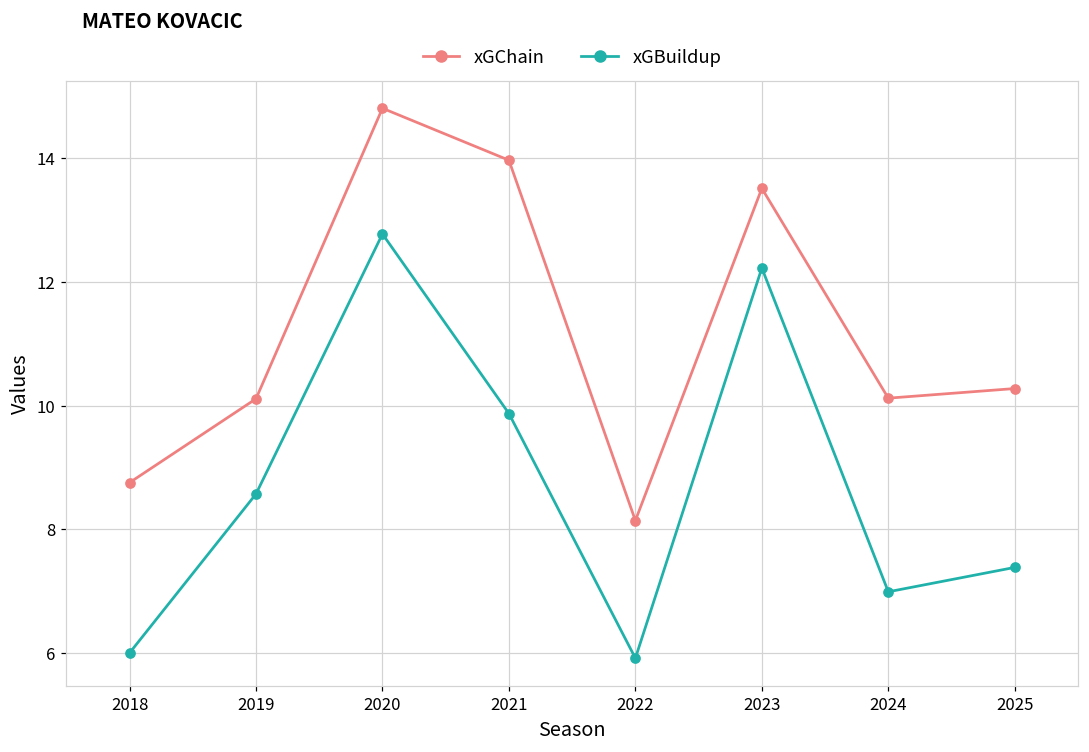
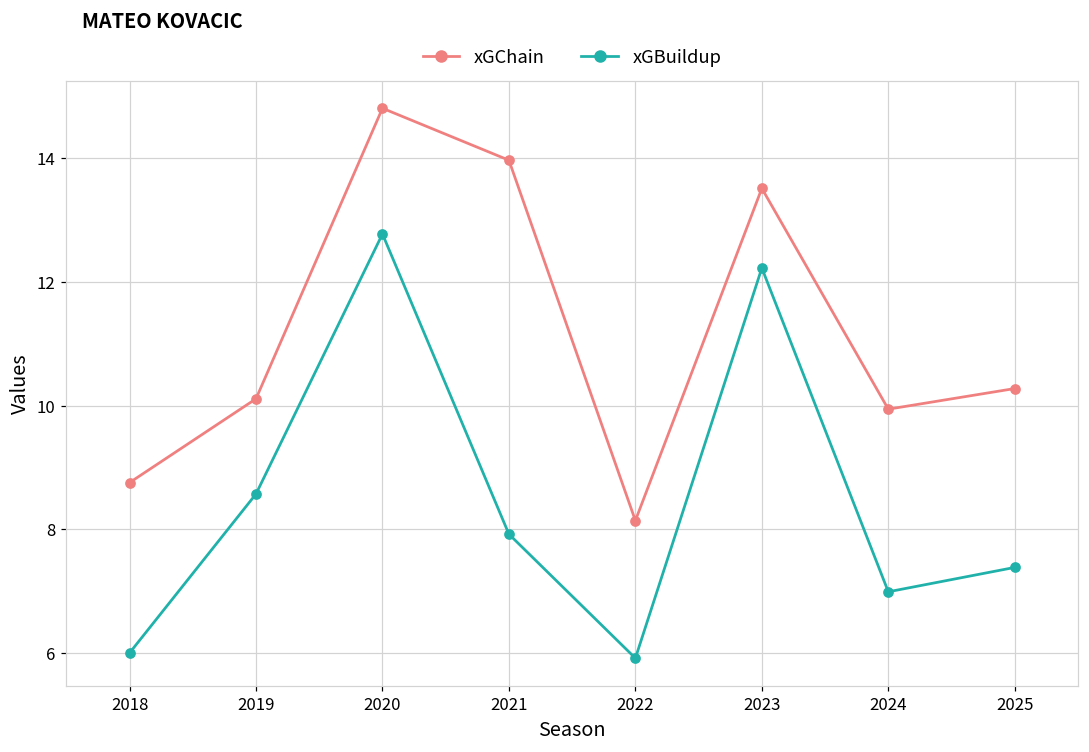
xGBuildup, 2021: 9.9 -> 7.9
xGChain, 2024: 10.1 -> 9.9
